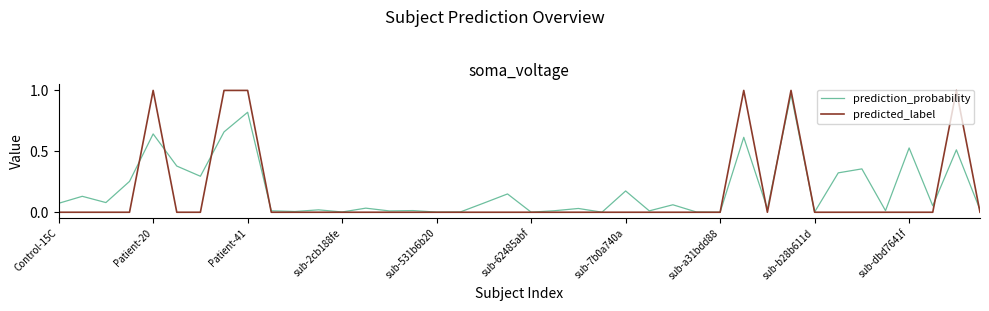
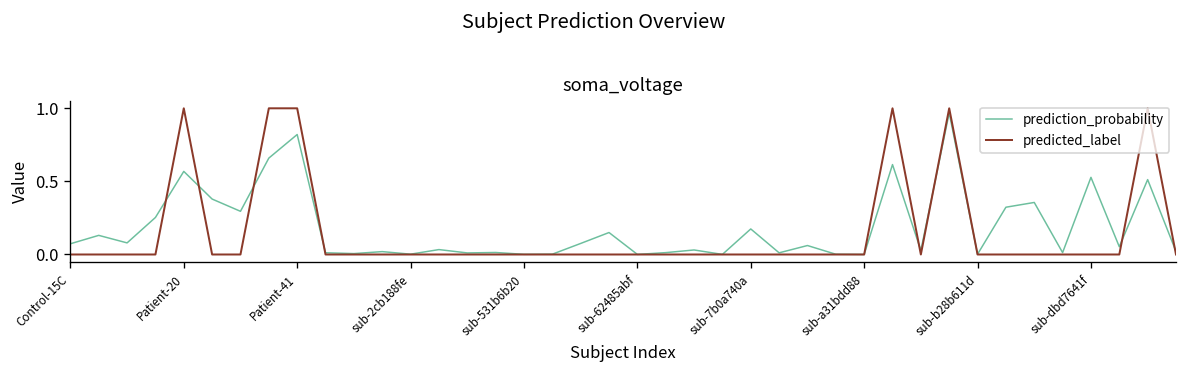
prediction_probability, Patient-20: 0.64 -> 0.57
